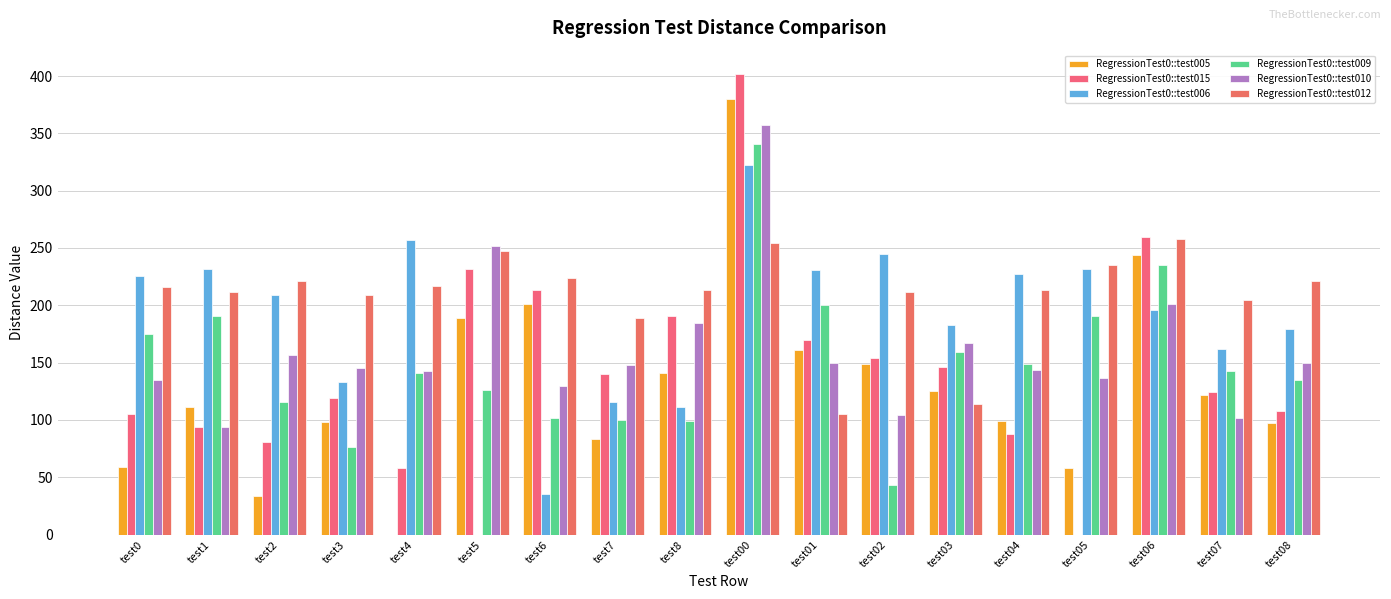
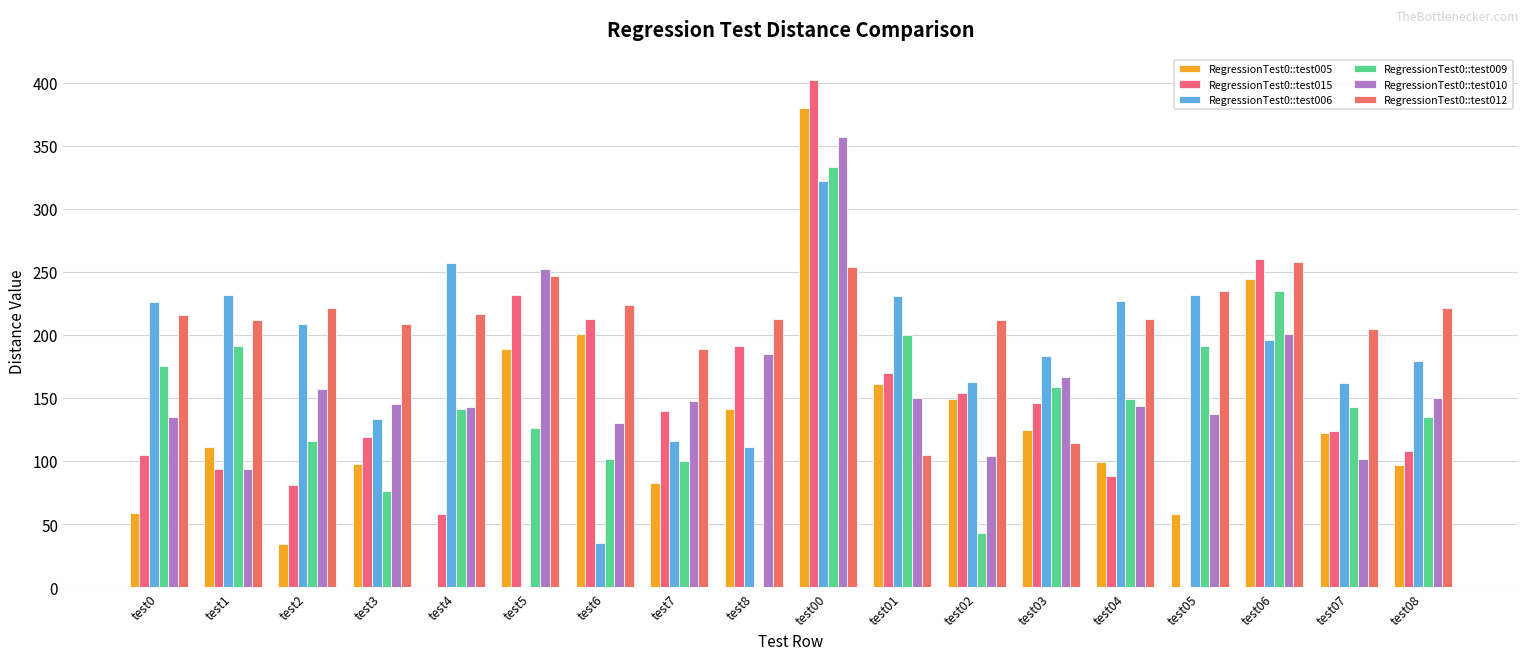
RegressionTest0::test009, test8: 99 -> 0
RegressionTest0::test009, test00: 341 -> 333
RegressionTest0::test006, test02: 245 -> 163
